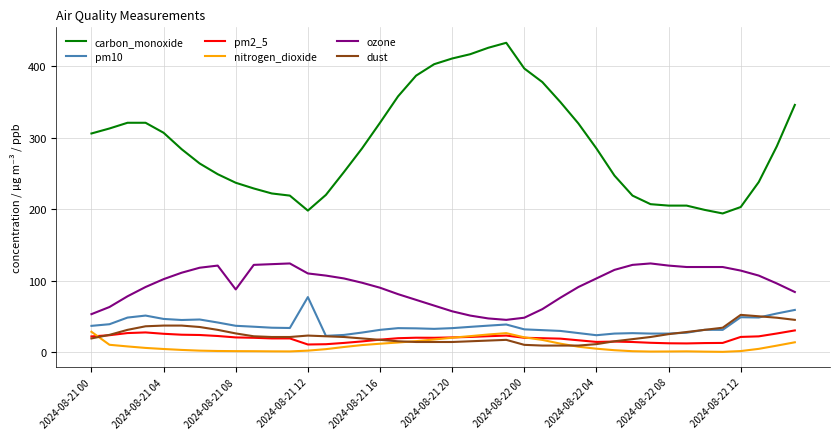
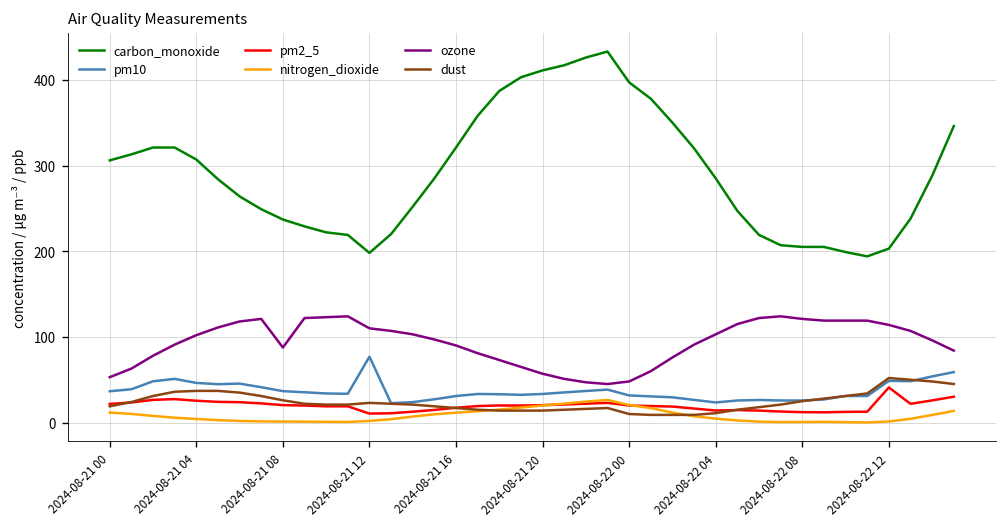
nitrogen_dioxide, 2024-08-21 00: 30 -> 10
pm2_5, 2024-08-22 12: 20 -> 40
